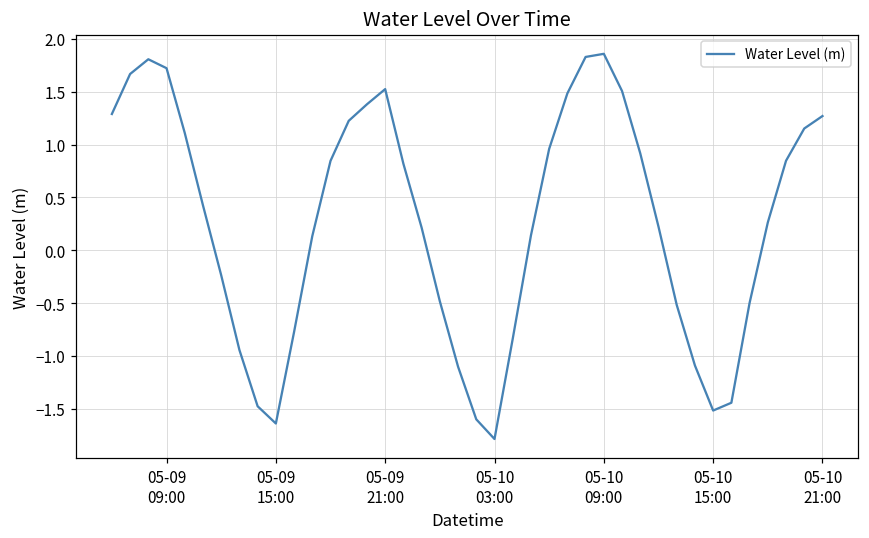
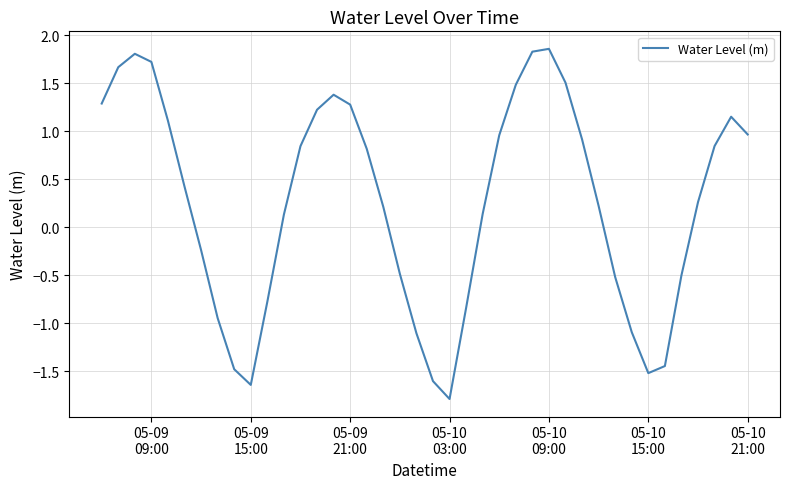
05-09 21:00: 1.5 -> 1.3
05-10 21:00: 1.3 -> 1.0
